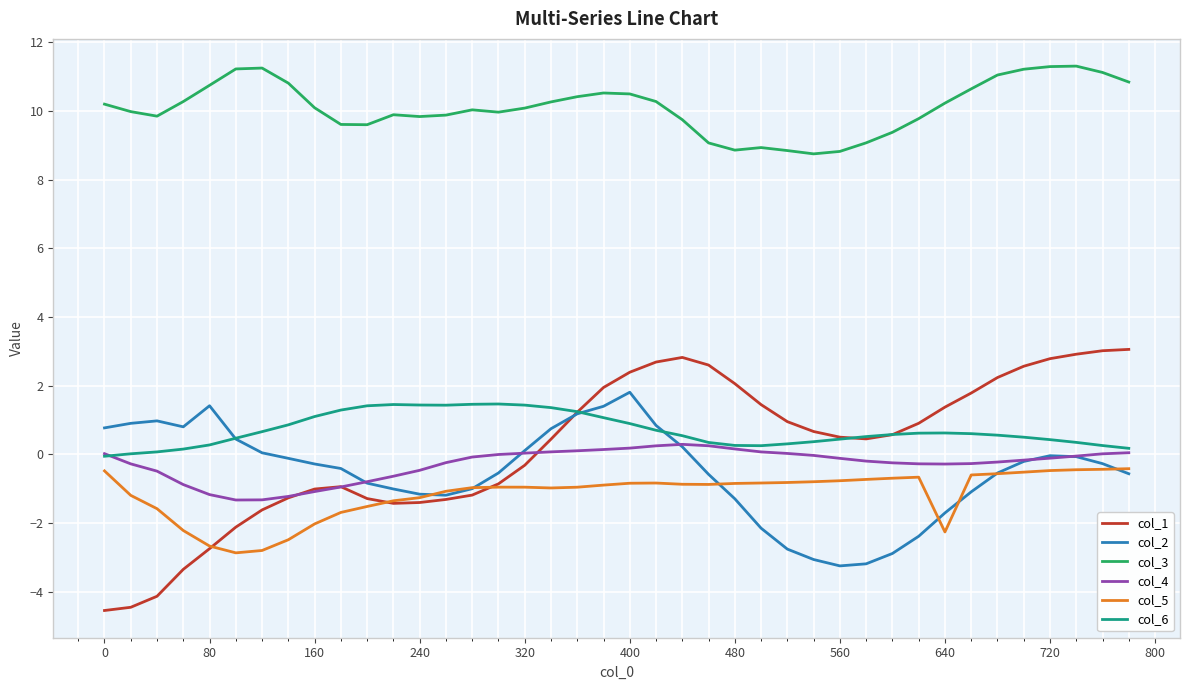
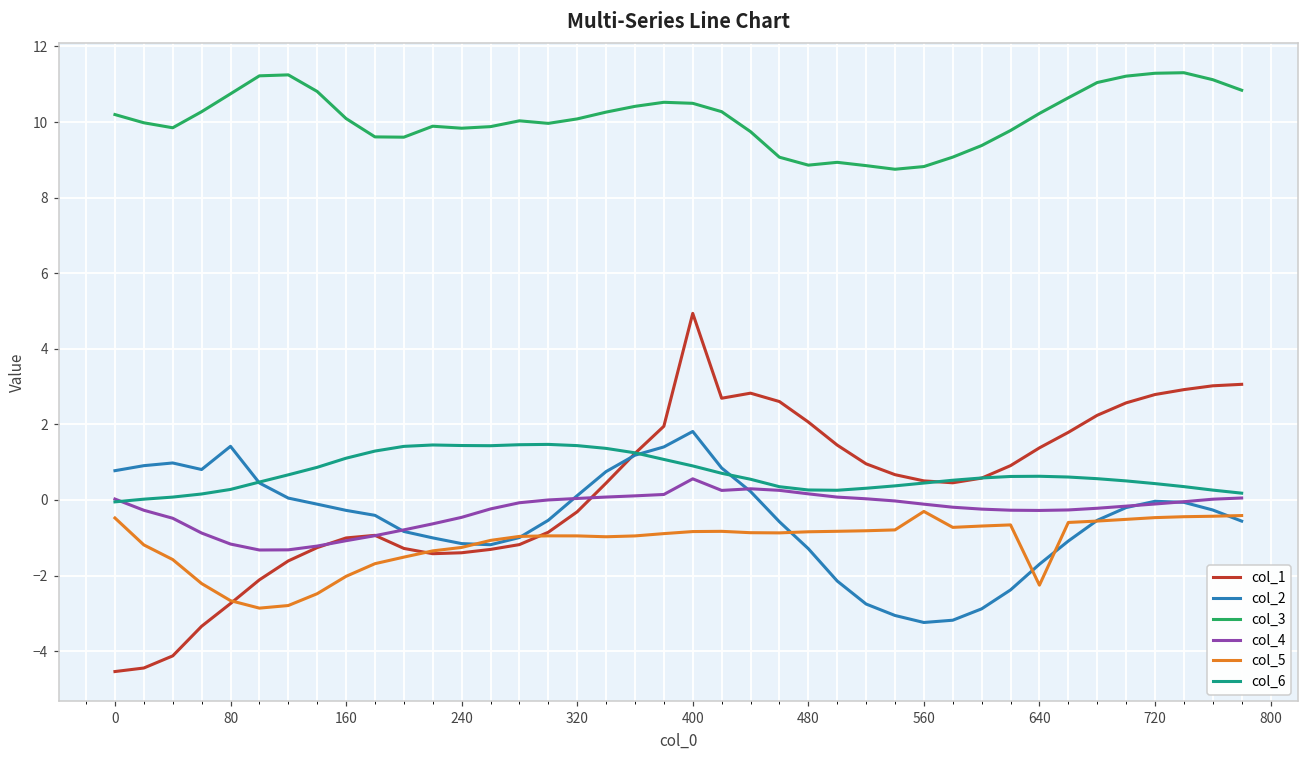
col_1, 400: 2.4 -> 4.9
col_4, 400: 0.2 -> 0.6
col_5, 560: -0.8 -> -0.3
